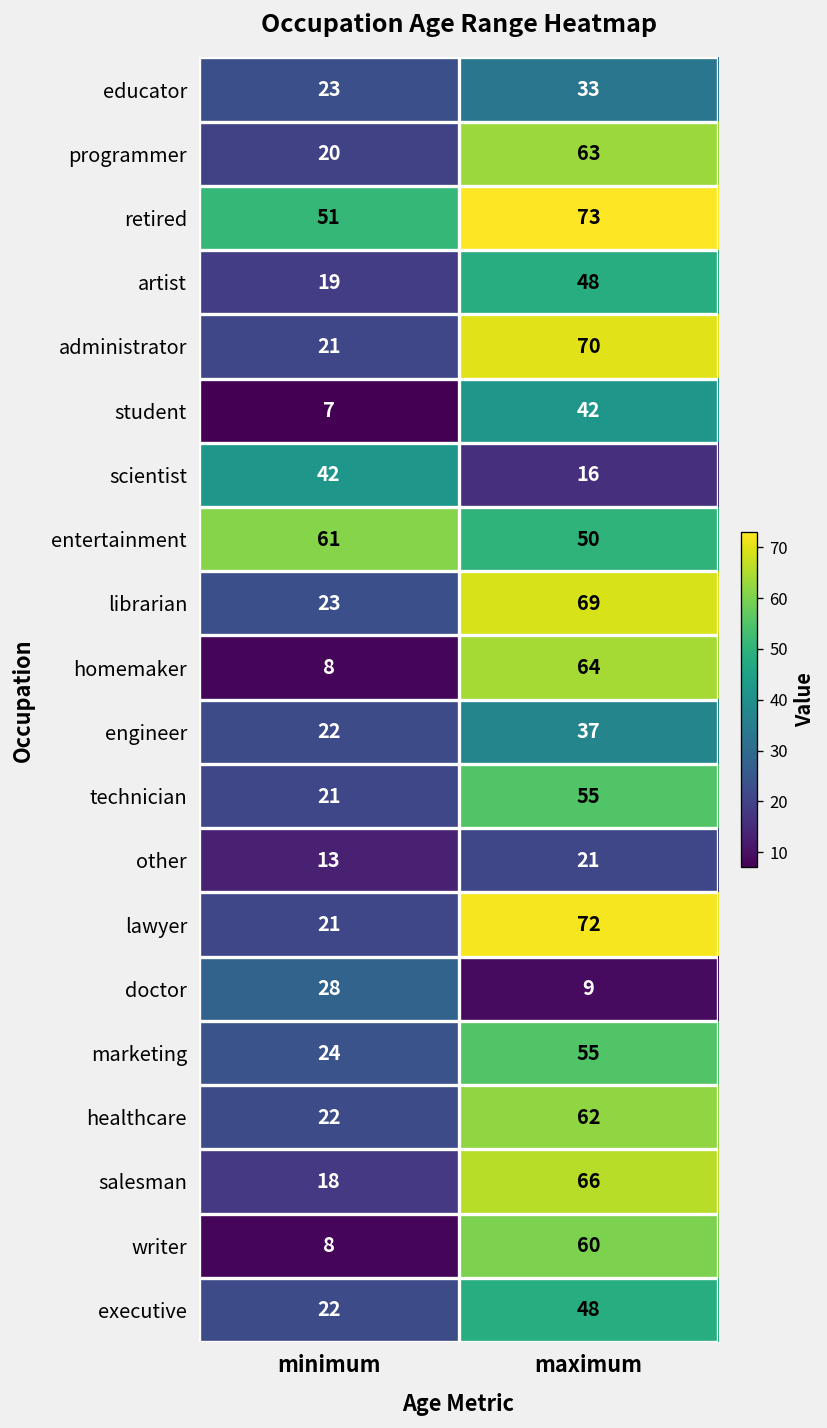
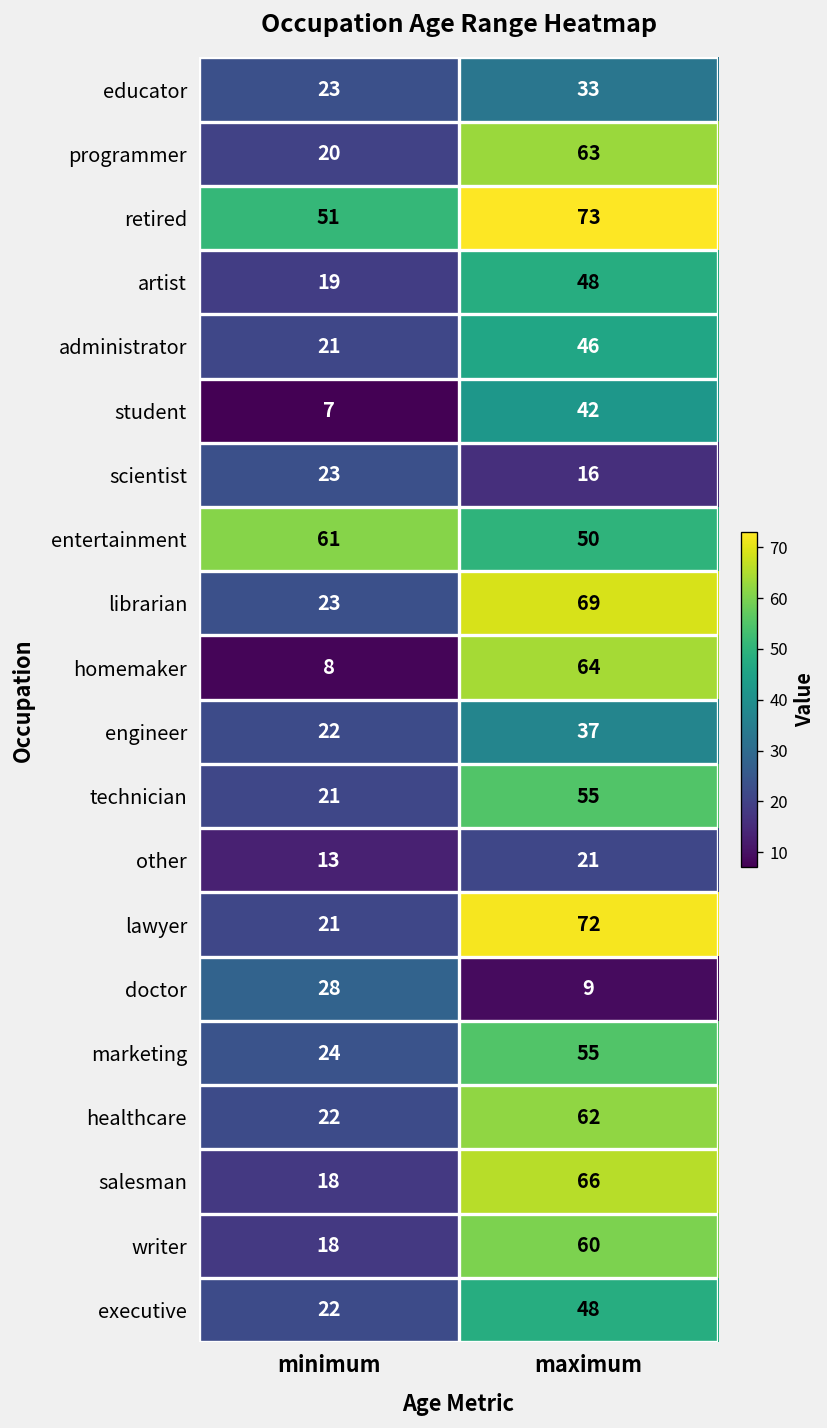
administrator, maximum: 70 -> 46
scientist, minimum: 42 -> 23
writer, minimum: 8 -> 18
